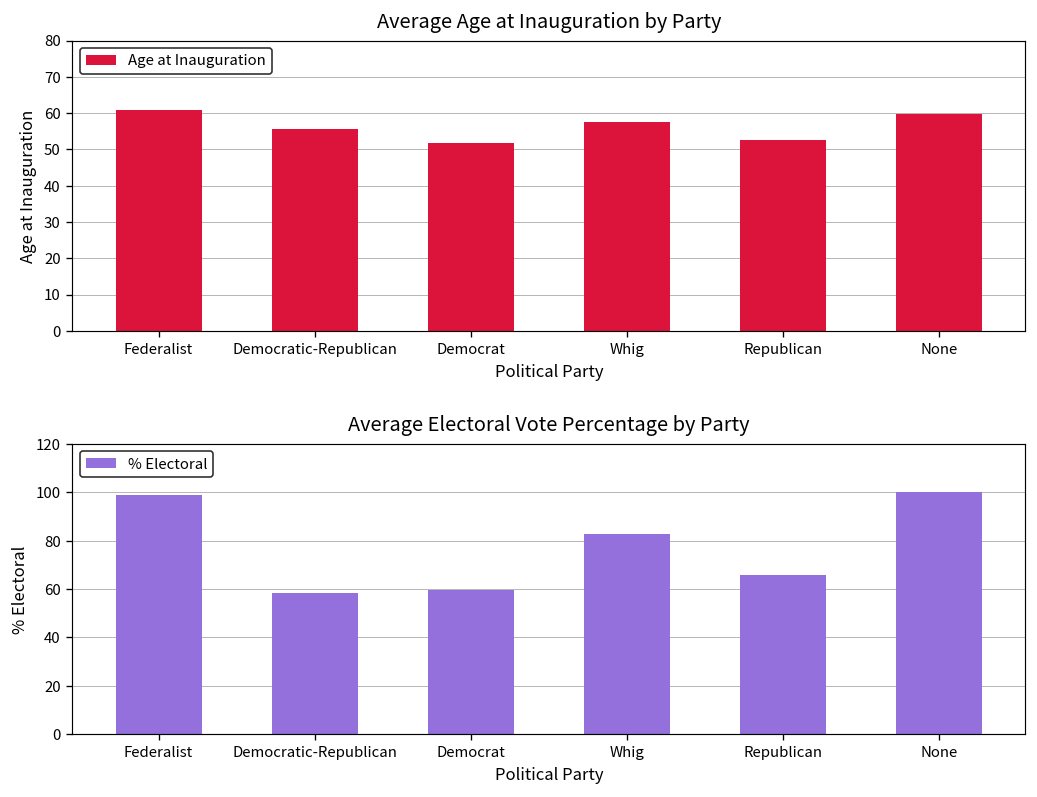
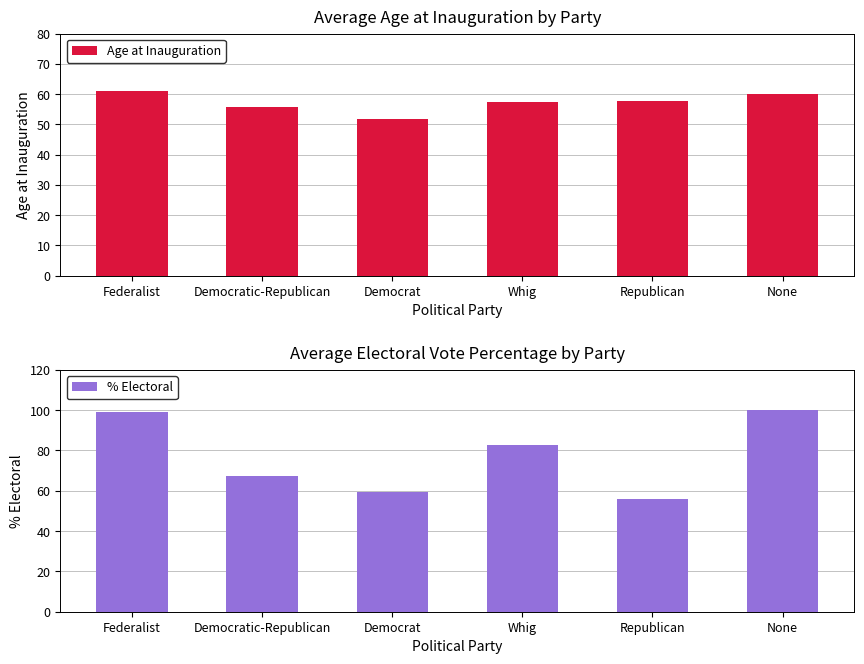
Average Age at Inauguration by Party, Republican: 53 -> 58
Average Electoral Vote Percentage by Party, Democratic-Republican: 59 -> 67
Average Electoral Vote Percentage by Party, Republican: 66 -> 56
